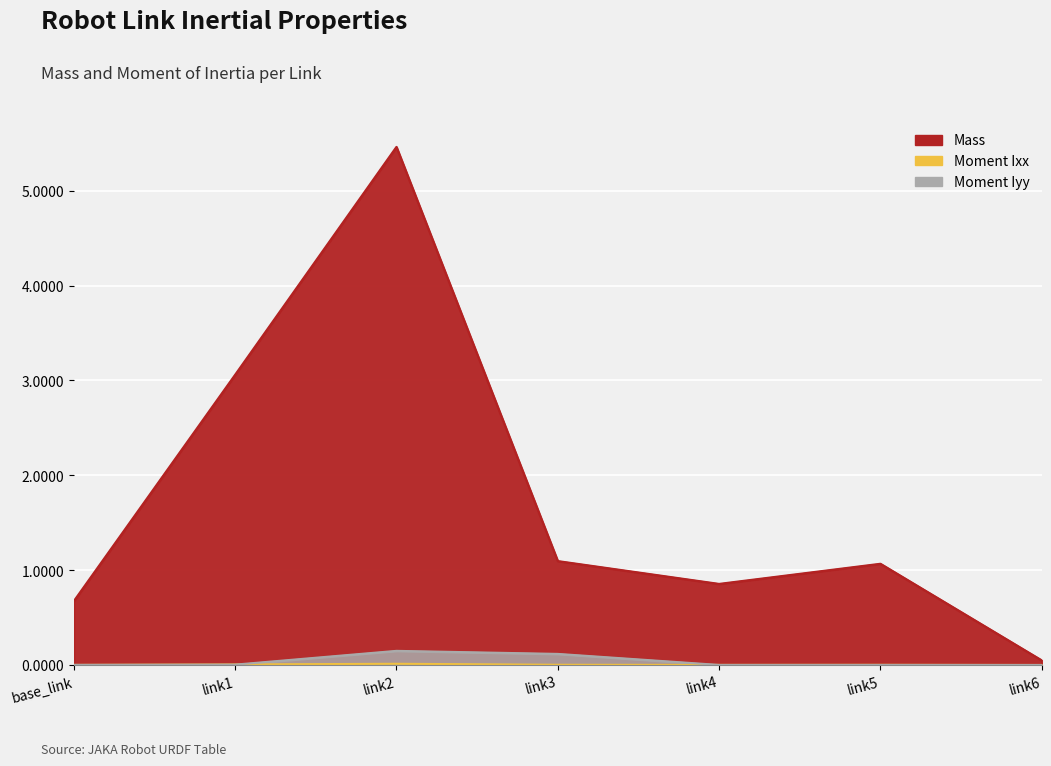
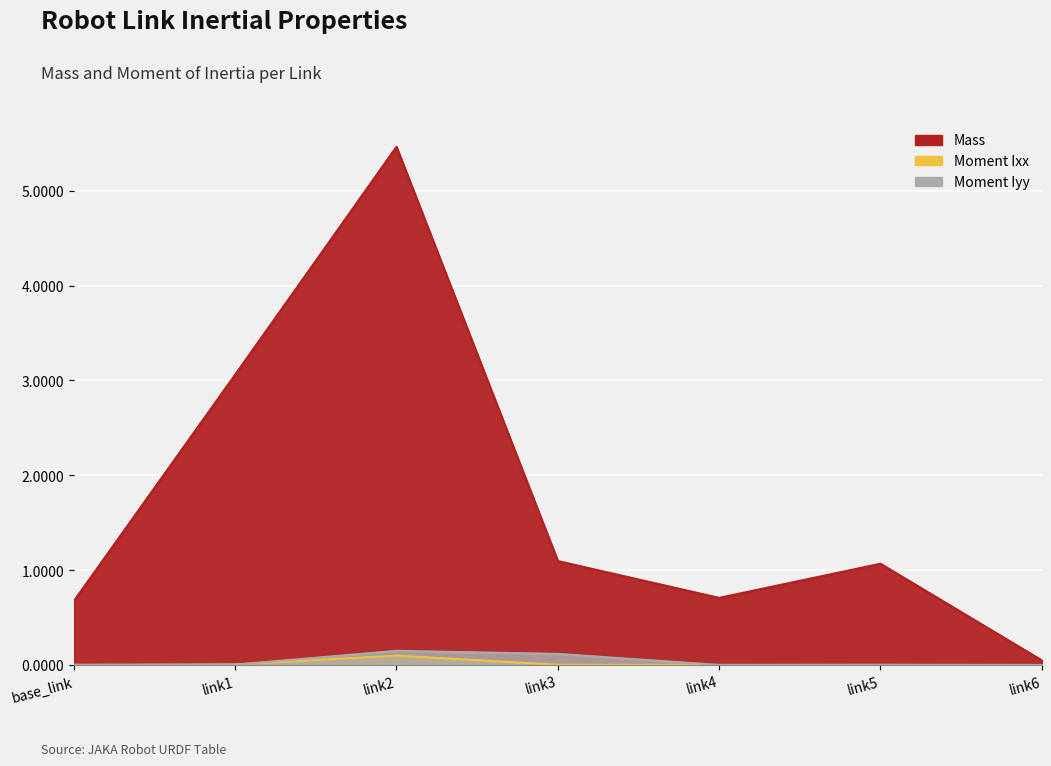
Moment Ixx, link2: 0.0 -> 0.1
Mass, link4: 0.9 -> 0.7
